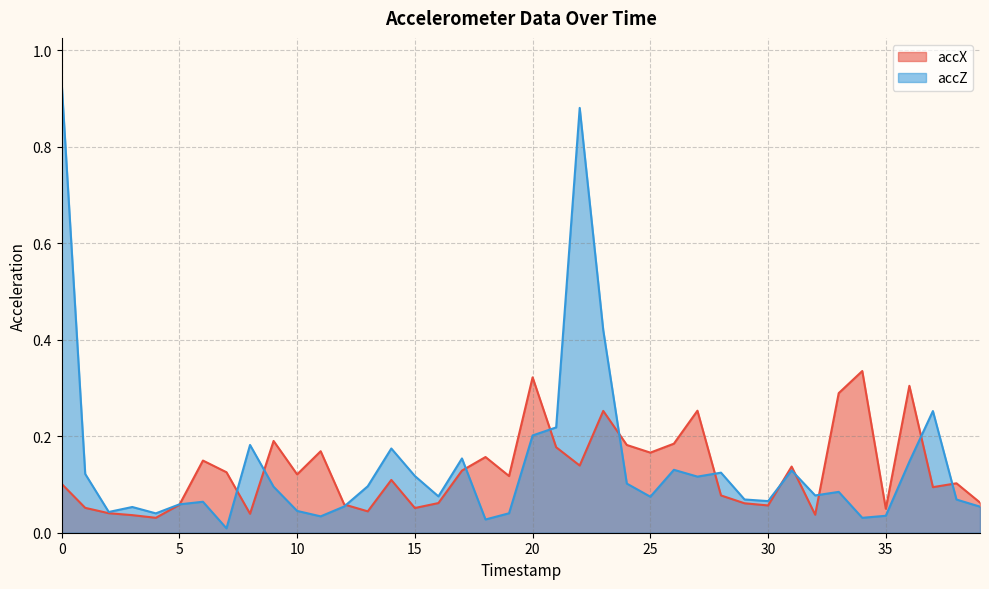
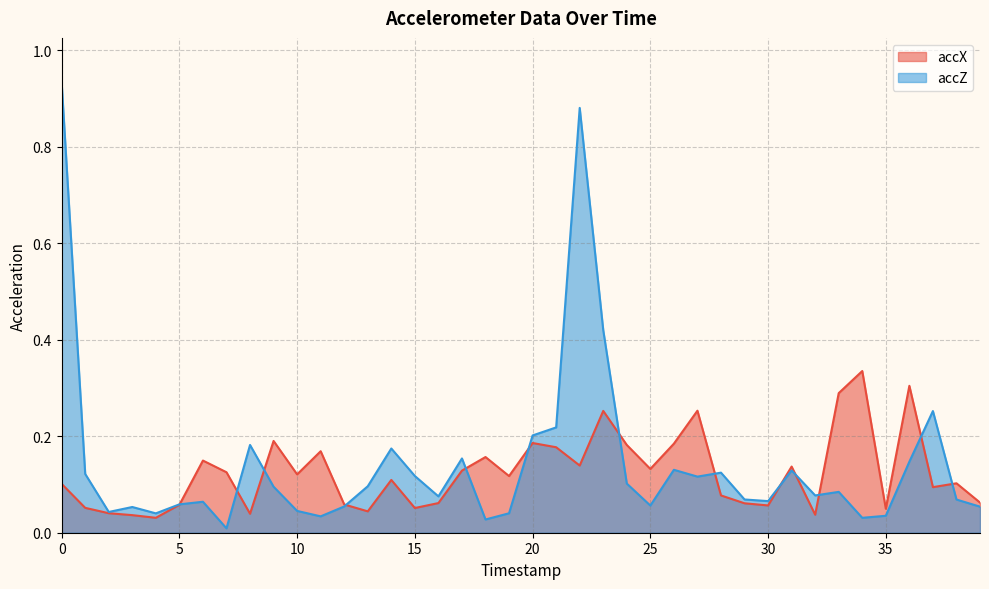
accX, 20: 0.32 -> 0.19
accX, 25: 0.17 -> 0.13
accZ, 25: 0.07 -> 0.06
